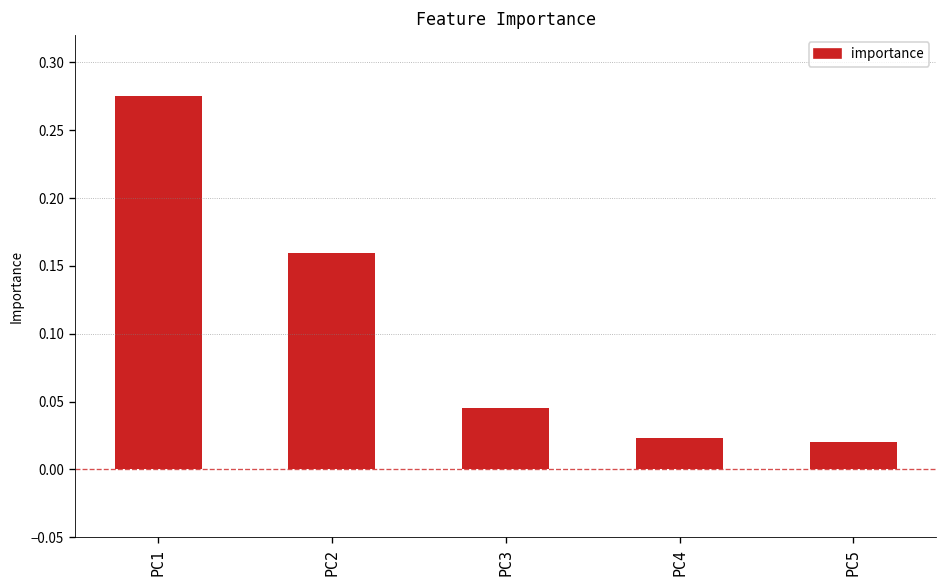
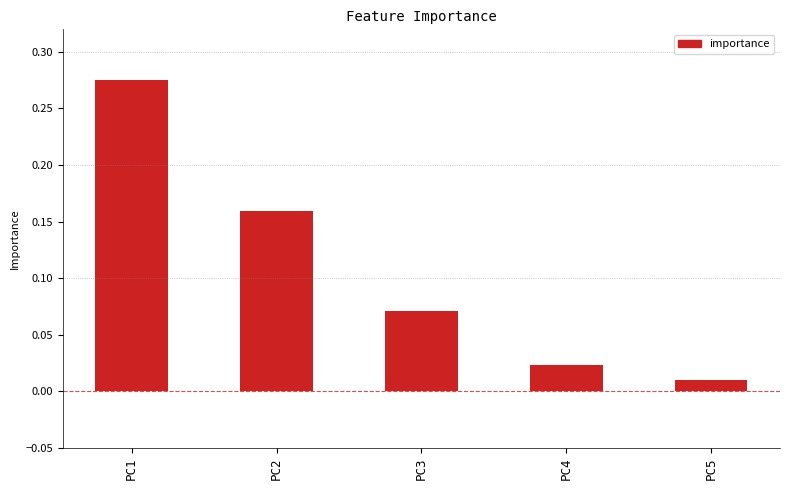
PC3: 0.045 -> 0.071
PC5: 0.020 -> 0.010
